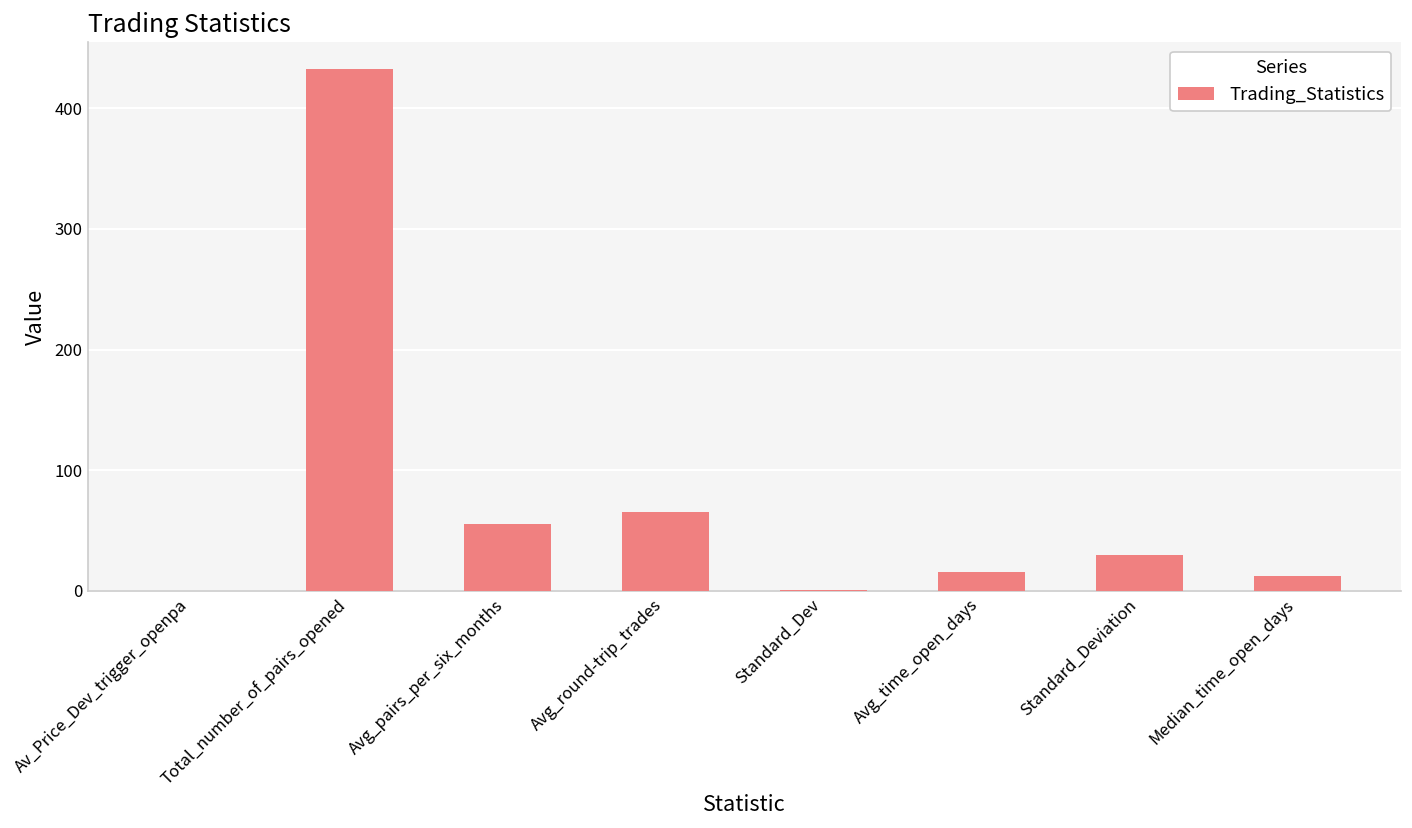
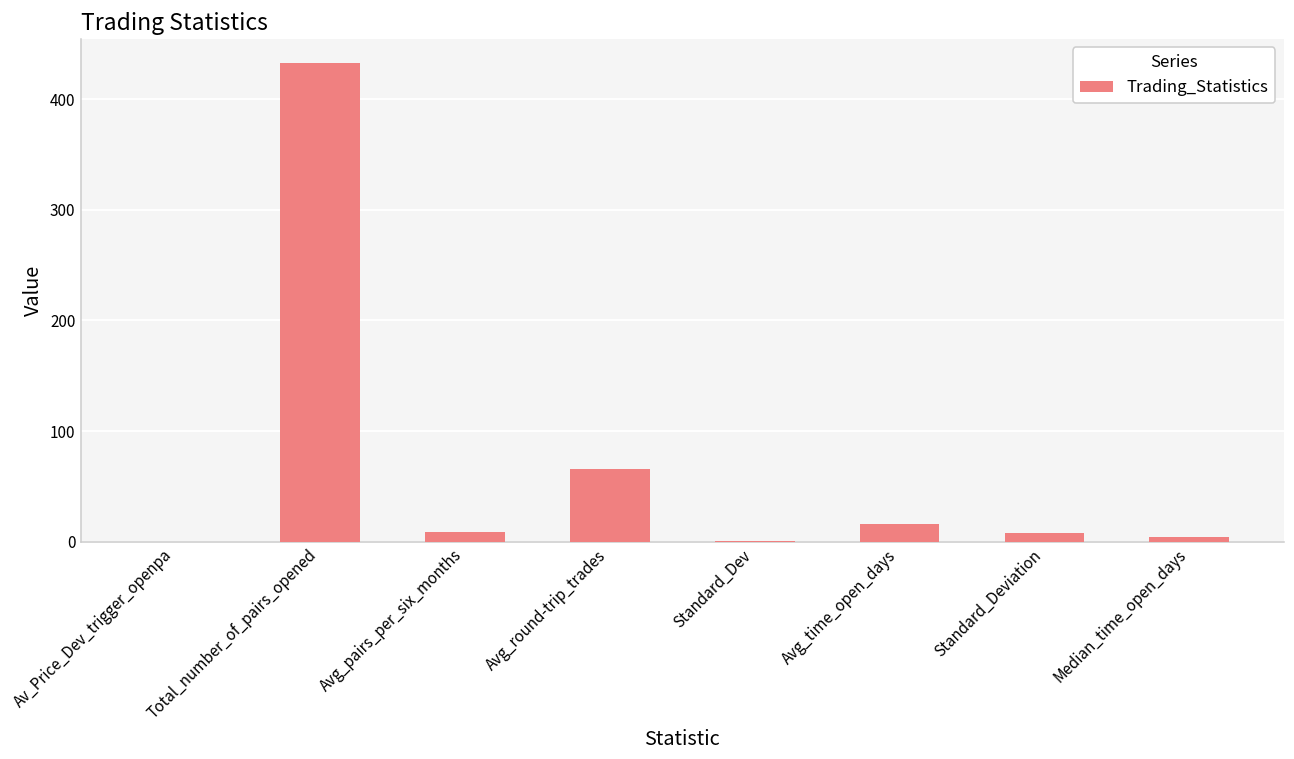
Avg_pairs_per_six_months: 55 -> 9
Standard_Deviation: 29 -> 8
Median_time_open_days: 12 -> 4
